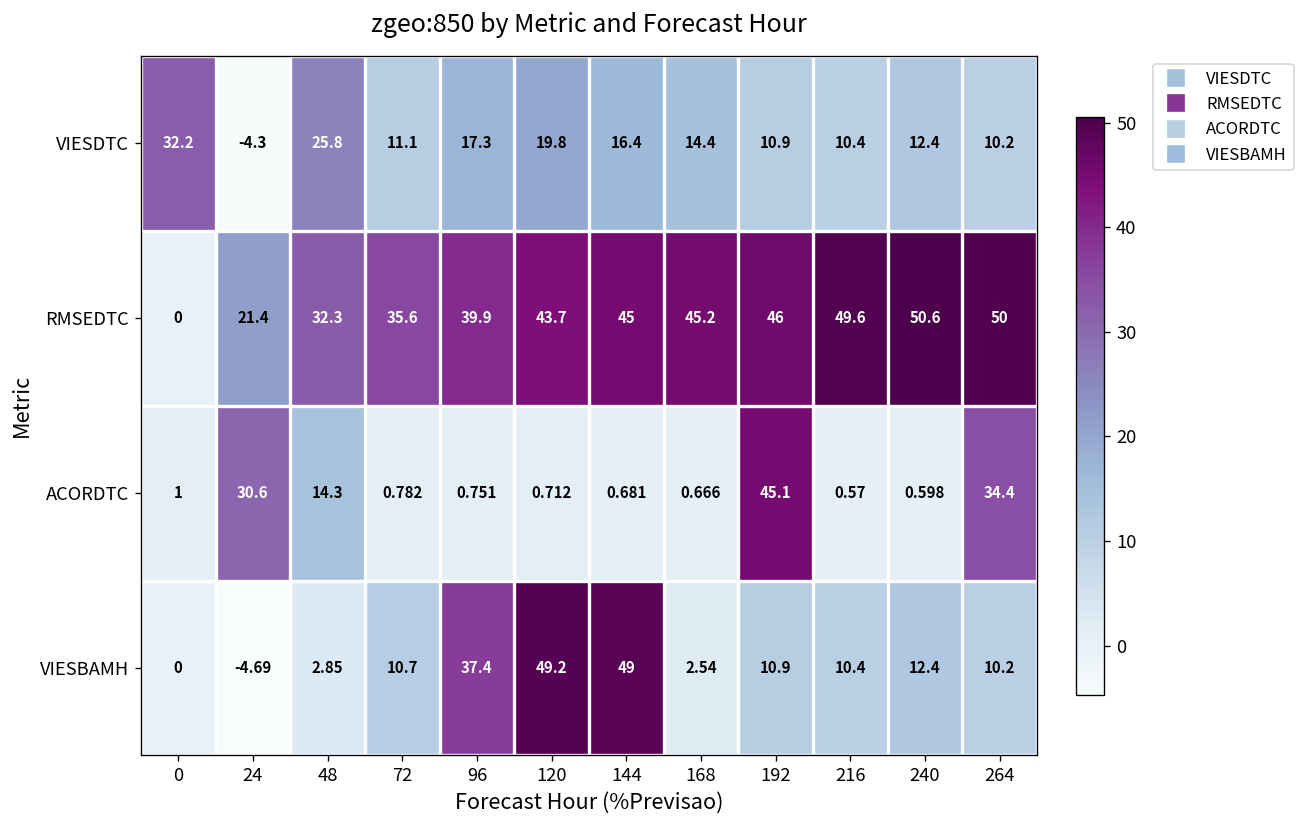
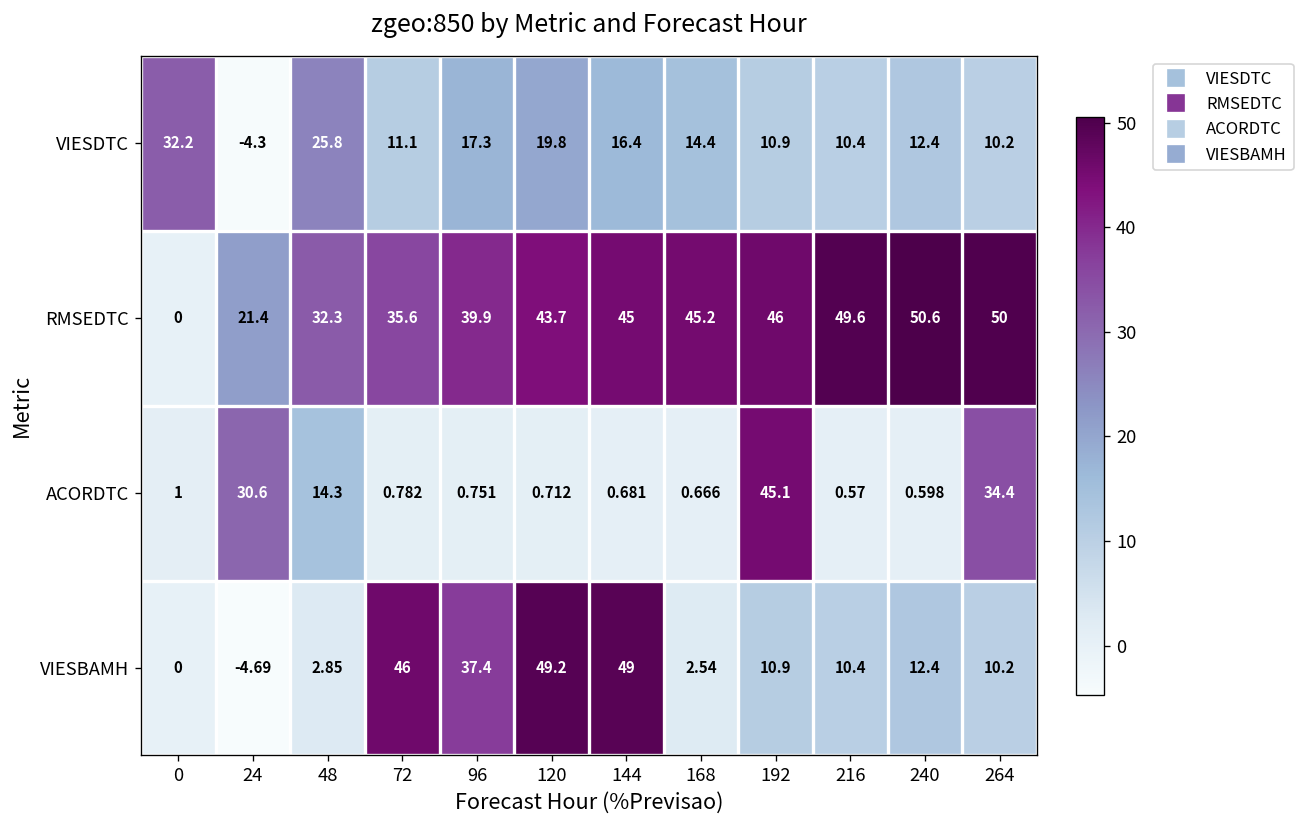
VIESBAMH, 72: 10.7 -> 46
